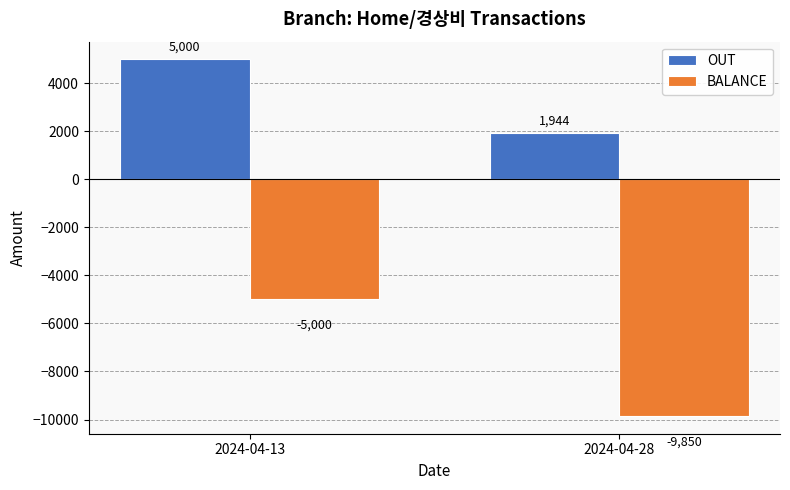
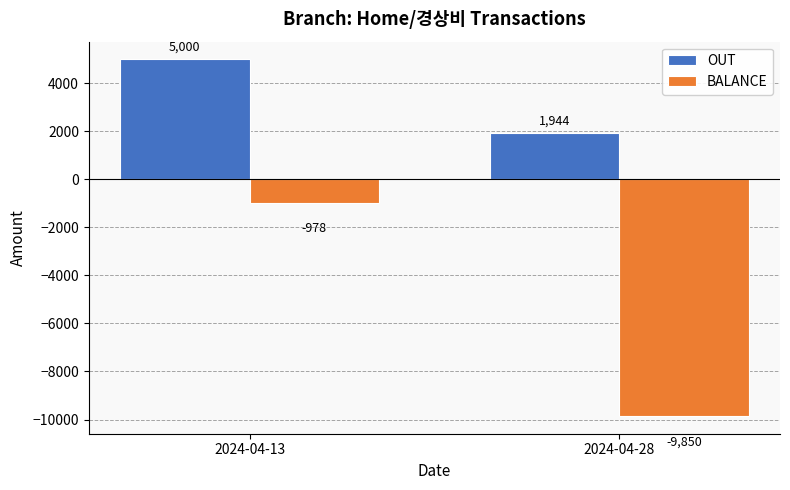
BALANCE, 2024-04-13: -5,000 -> -978
